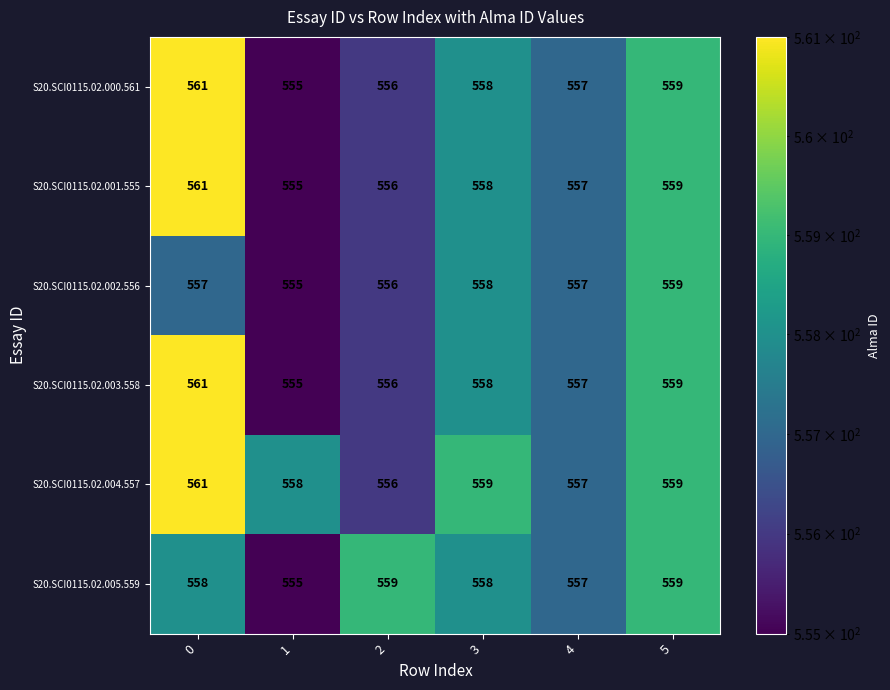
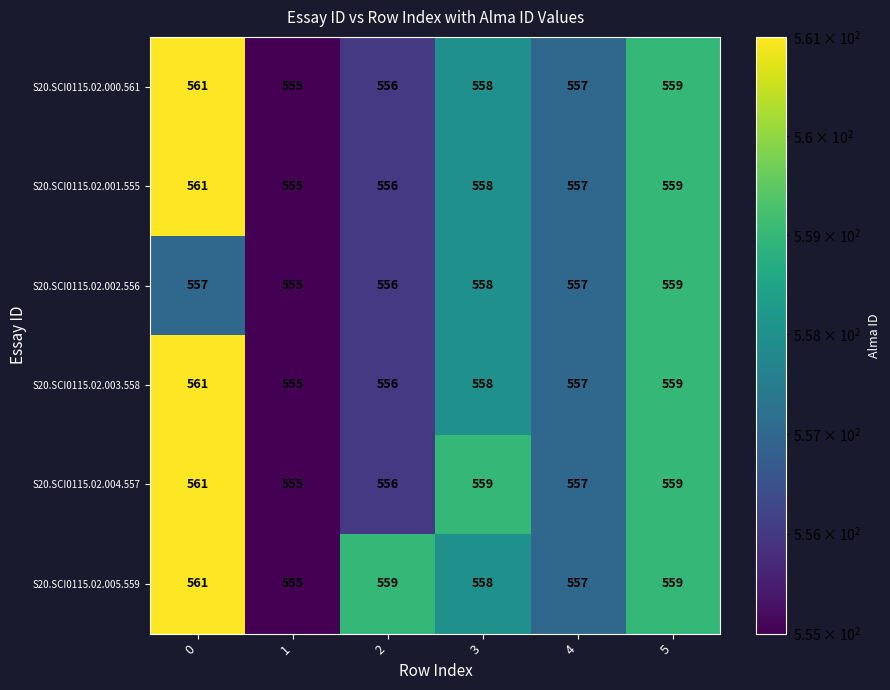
S20.SCI0115.02.004.557, 1: 558 -> 555
S20.SCI0115.02.005.559, 0: 558 -> 561
